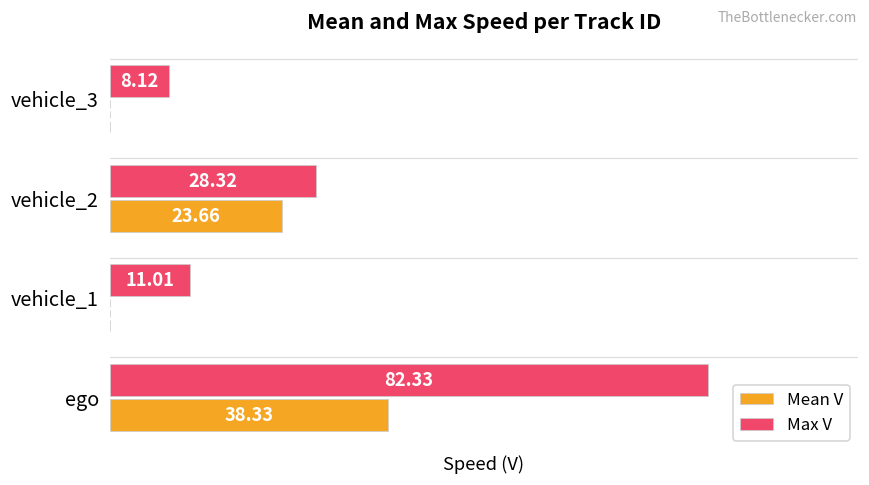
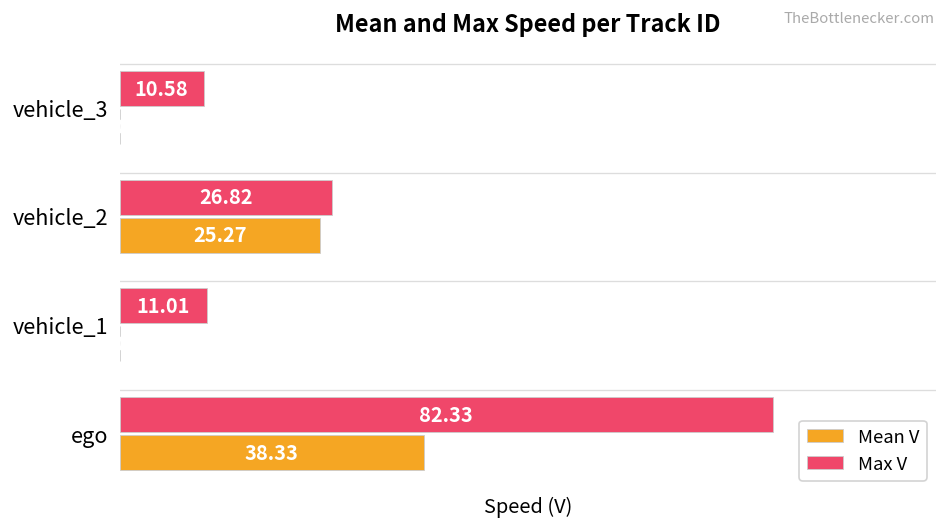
Max V, vehicle_3: 8.12 -> 10.58
Max V, vehicle_2: 28.32 -> 26.82
Mean V, vehicle_2: 23.66 -> 25.27
